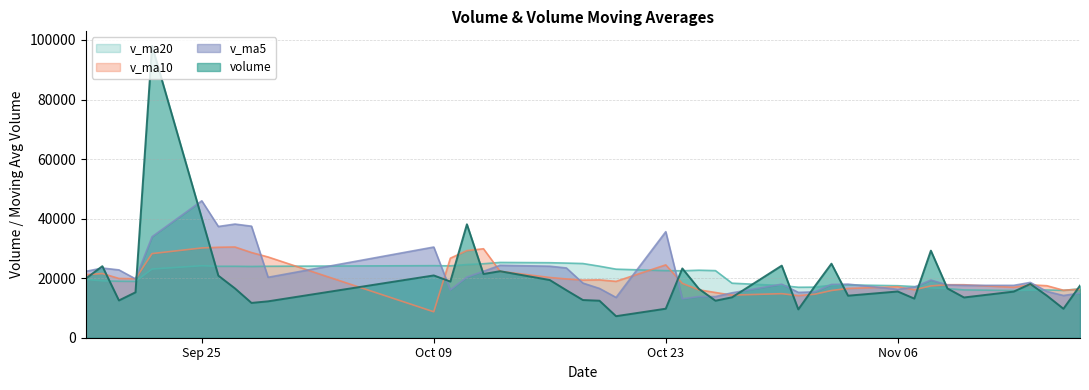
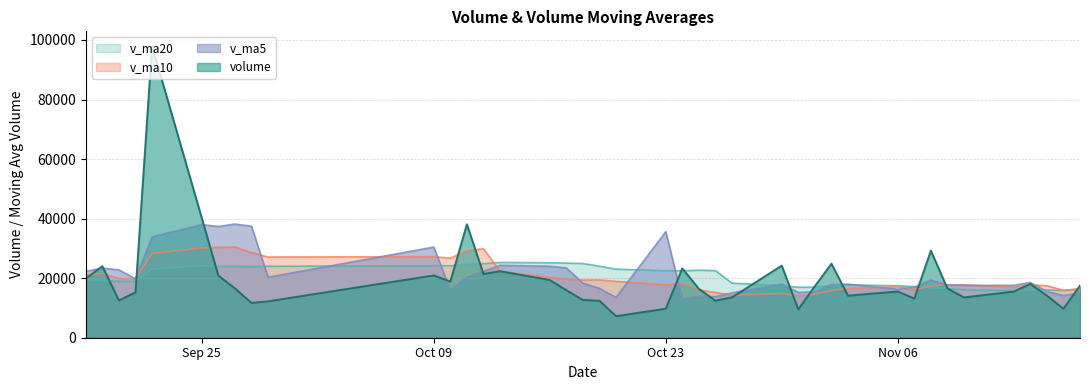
v_ma5, Sep 25: 46000 -> 38000
v_ma10, Oct 09: 9000 -> 27000
v_ma10, Oct 23: 24000 -> 18000
